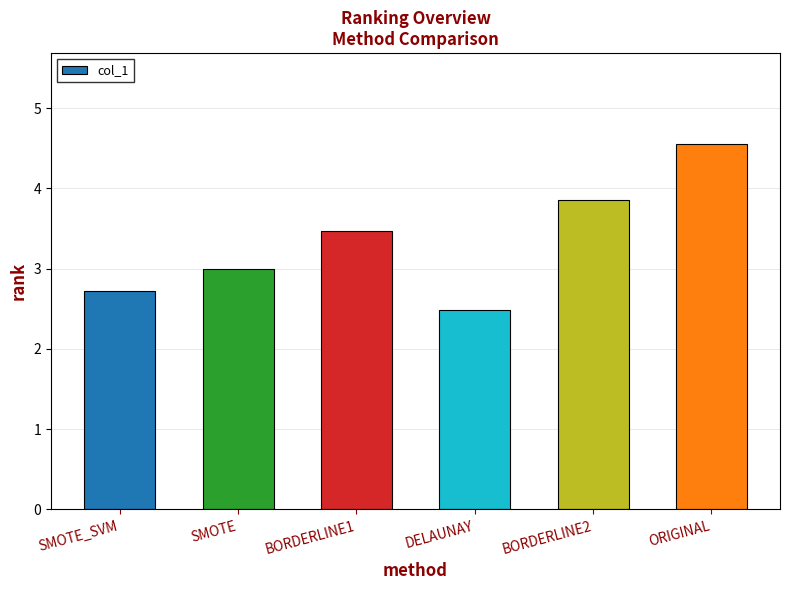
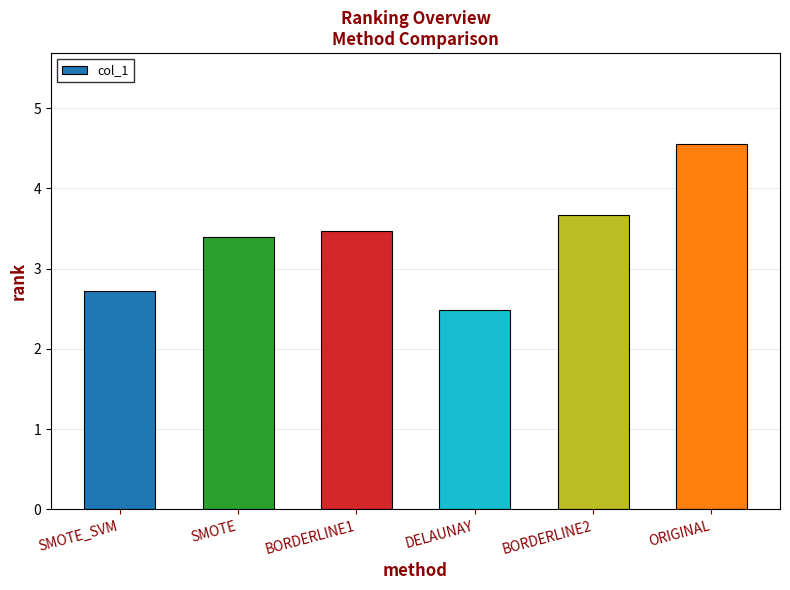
SMOTE: 3.0 -> 3.4
BORDERLINE2: 3.9 -> 3.7
